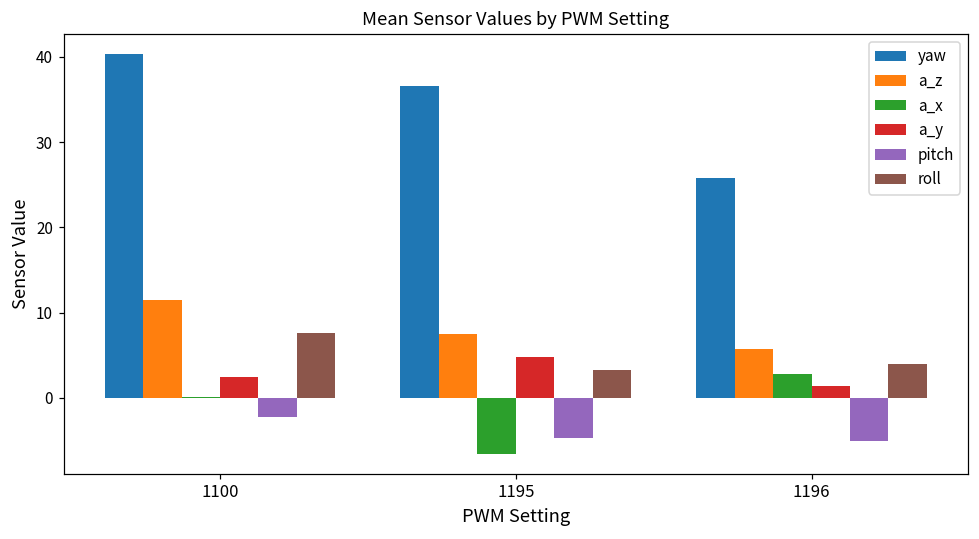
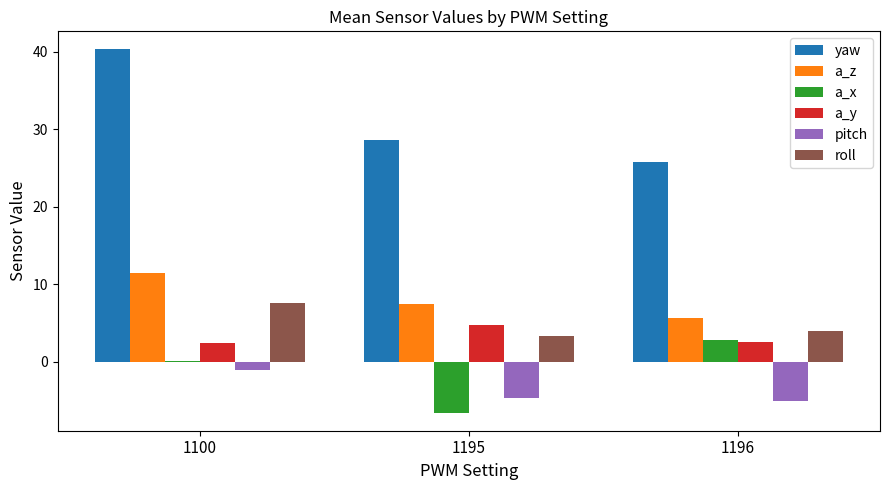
pitch, 1100: -2 -> -1
yaw, 1195: 37 -> 29
a_y, 1196: 1 -> 3
